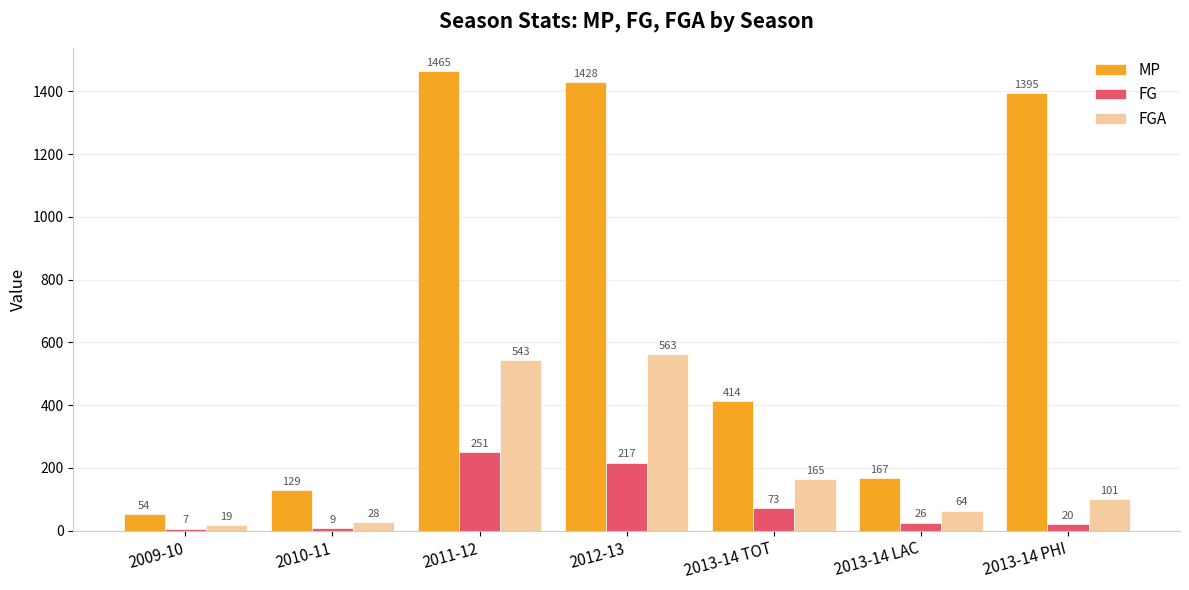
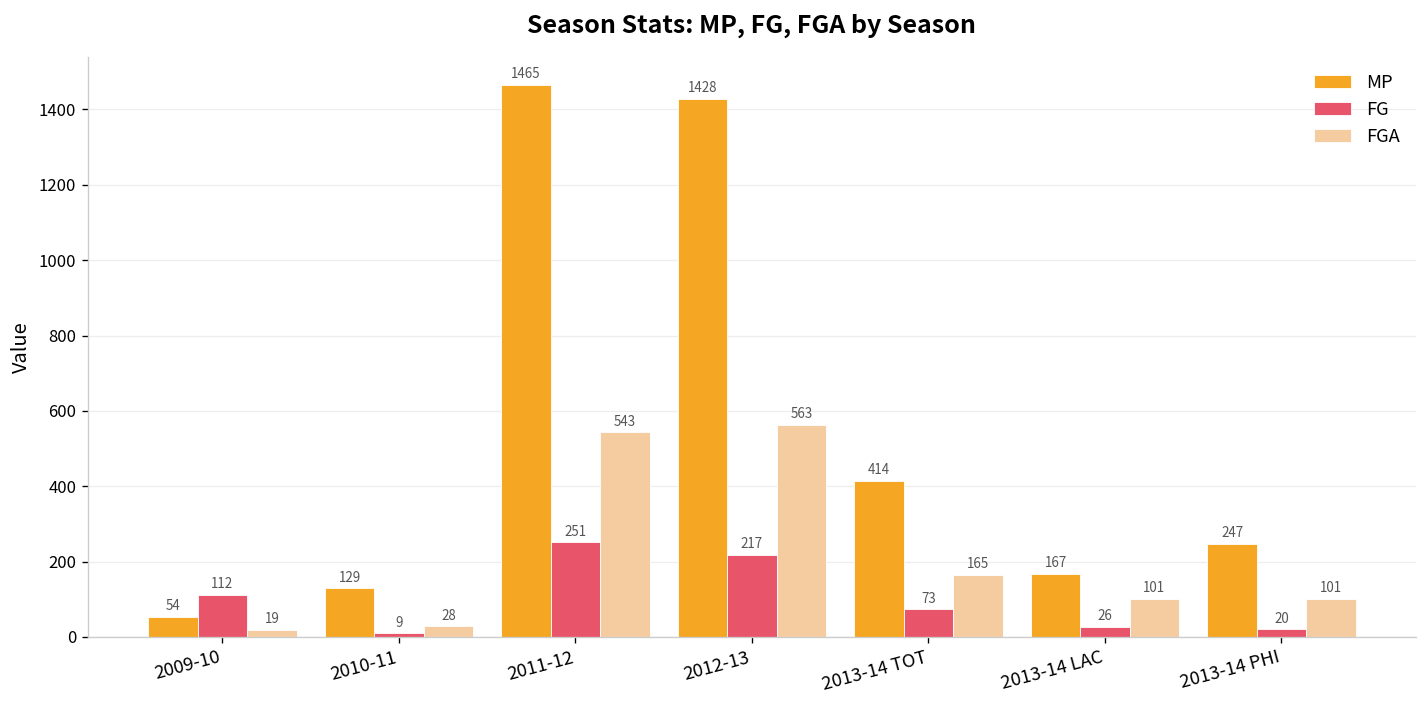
FG, 2009-10: 7 -> 112
FGA, 2013-14 LAC: 64 -> 101
MP, 2013-14 PHI: 1395 -> 247
